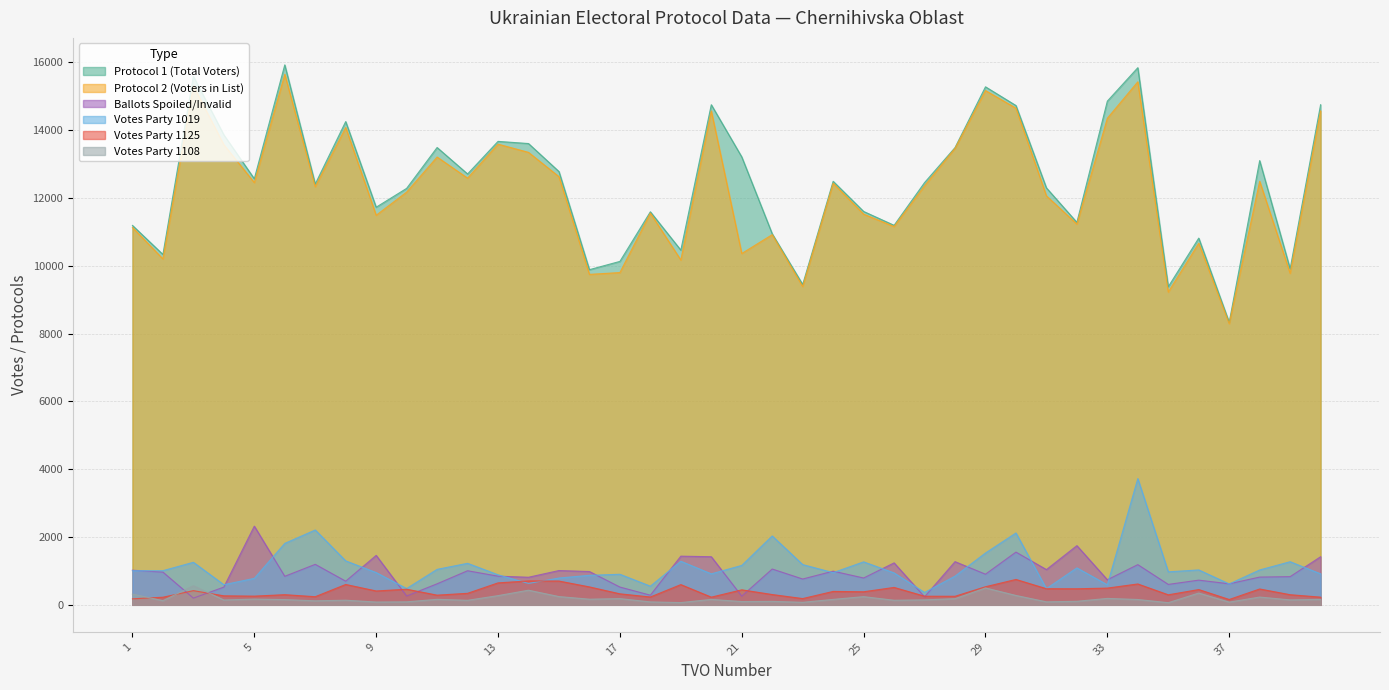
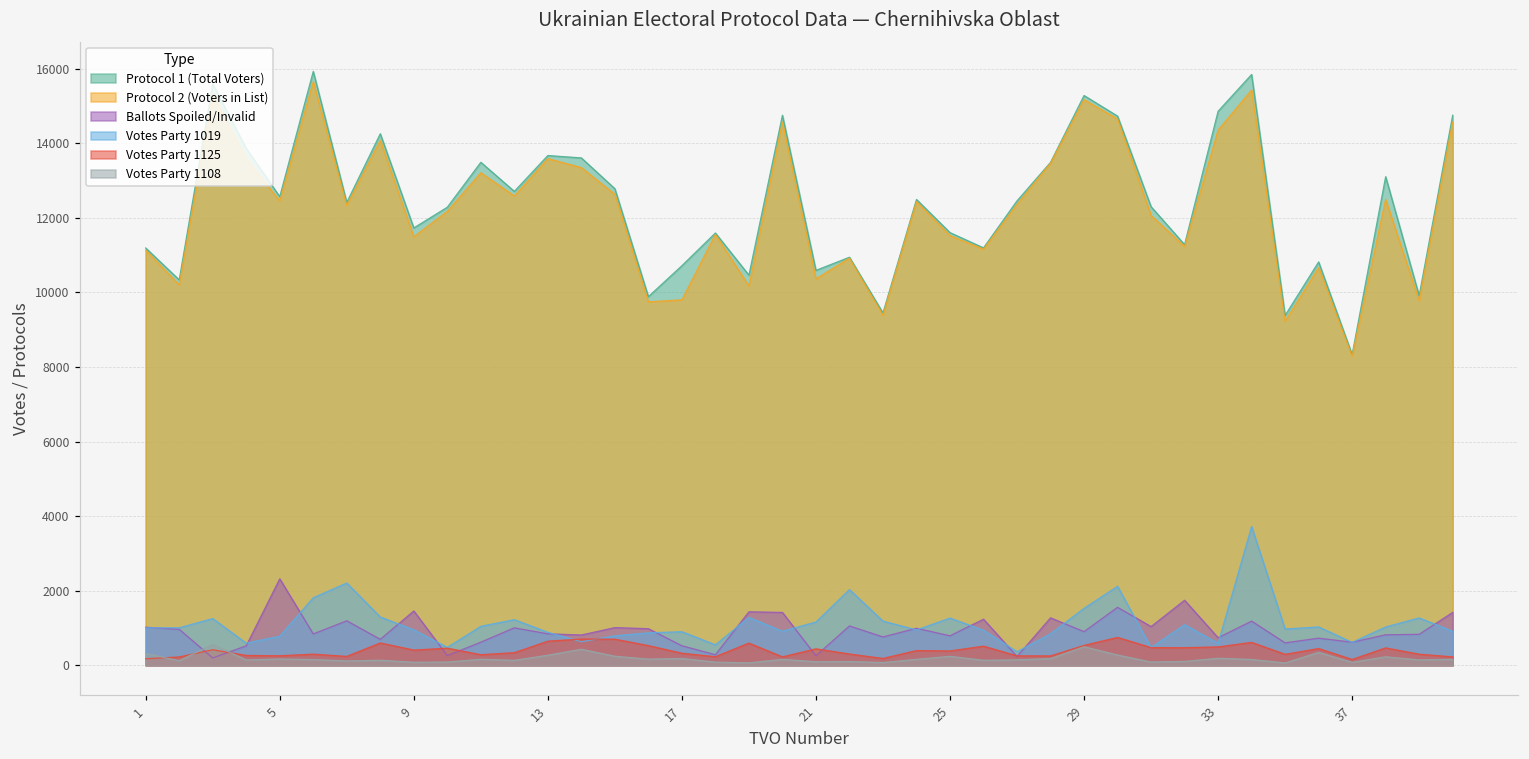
Protocol 1 (Total Voters), 17: 10100 -> 10700
Protocol 1 (Total Voters), 21: 13200 -> 10600
